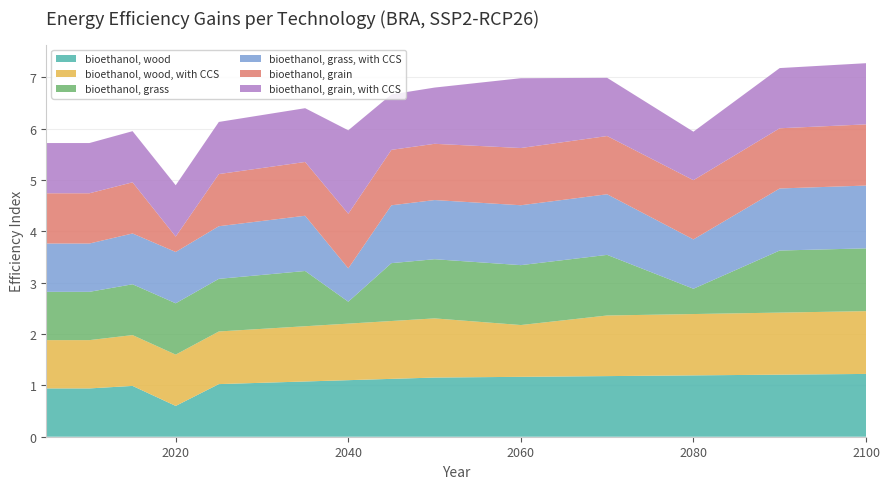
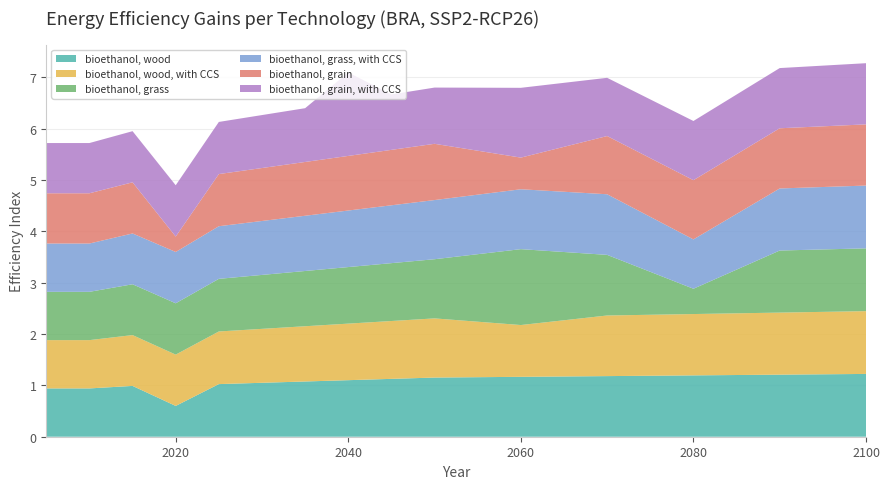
bioethanol, grass, 2040: 0.4 -> 1.1
bioethanol, grass, with CCS, 2040: 0.7 -> 1.1
bioethanol, grass, 2060: 1.2 -> 1.5
bioethanol, grain, 2060: 1.1 -> 0.6
bioethanol, grain, with CCS, 2080: 0.9 -> 1.2
